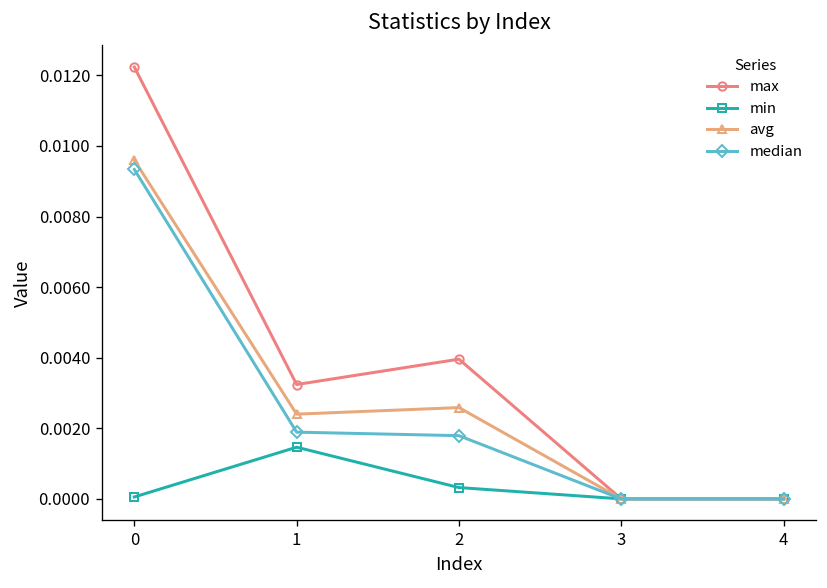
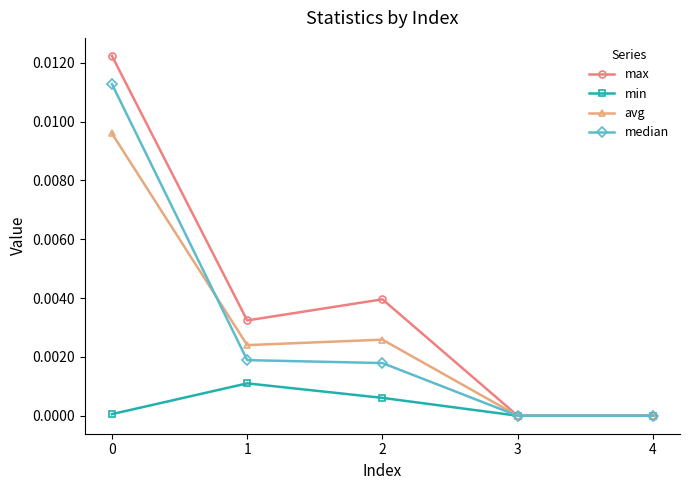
median, 0: 0.0093 -> 0.0113
min, 1: 0.0015 -> 0.0011
min, 2: 0.0003 -> 0.0006
